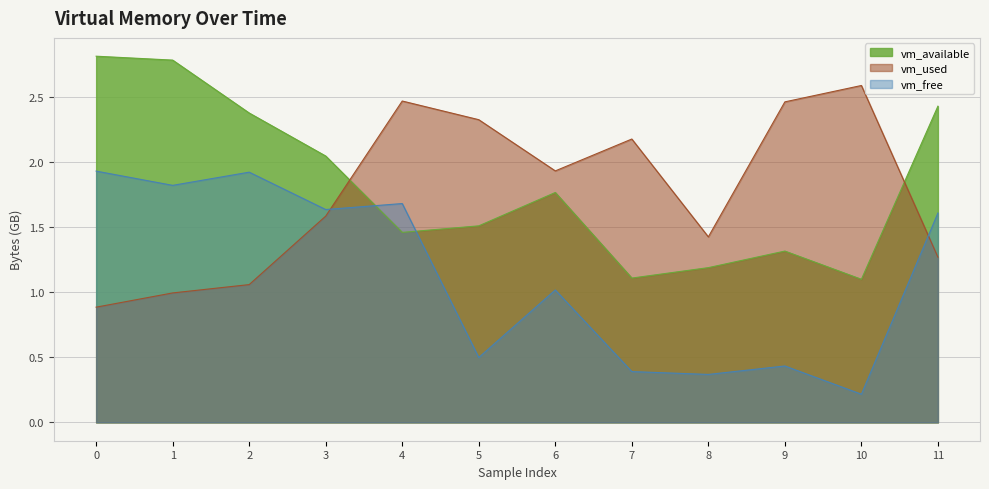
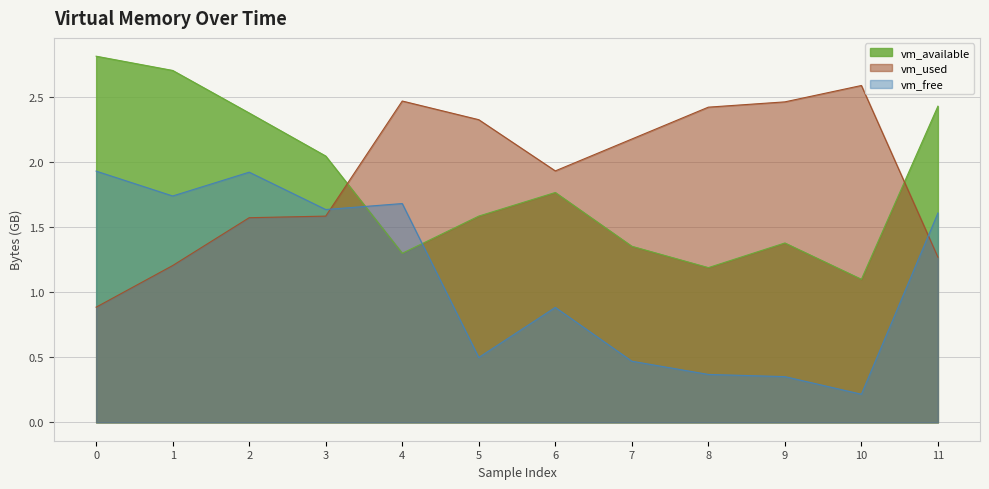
vm_available, 1: 2.78 -> 2.71
vm_used, 1: 1.00 -> 1.21
vm_free, 1: 1.82 -> 1.74
vm_used, 2: 1.06 -> 1.57
vm_available, 4: 1.46 -> 1.30
vm_available, 5: 1.51 -> 1.59
vm_free, 6: 1.02 -> 0.88
vm_available, 7: 1.11 -> 1.35
vm_free, 7: 0.39 -> 0.47
vm_used, 8: 1.43 -> 2.42
vm_available, 9: 1.32 -> 1.38
vm_free, 9: 0.43 -> 0.35
